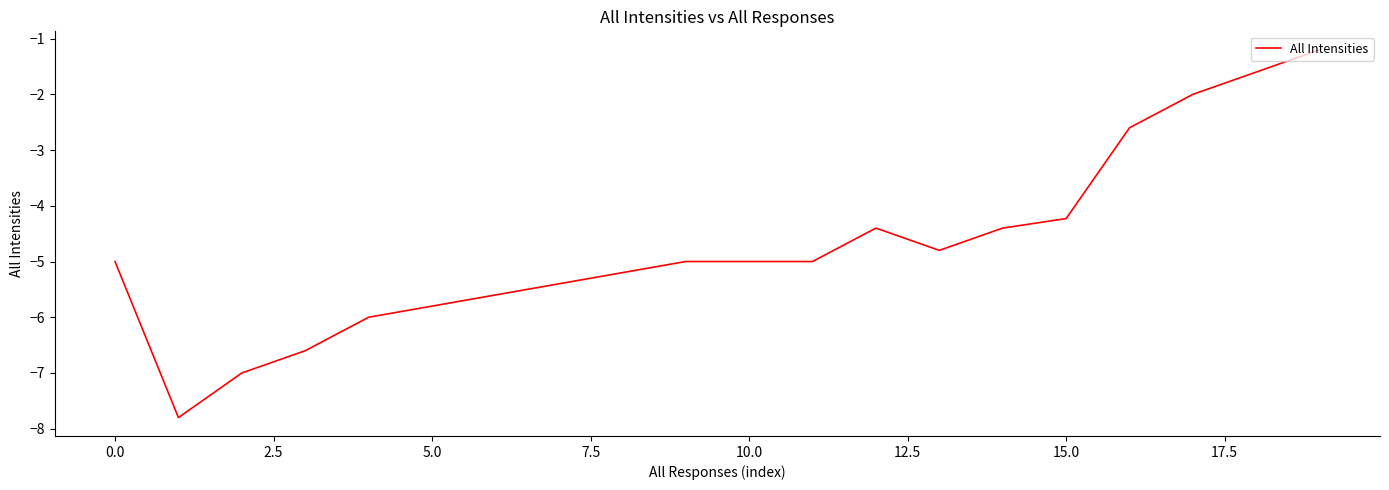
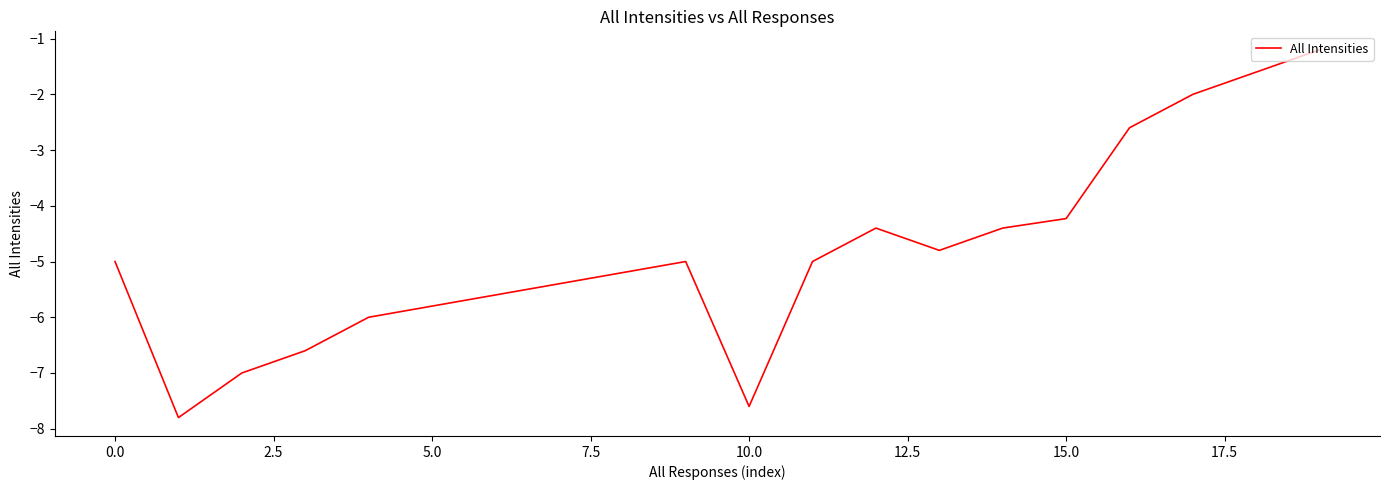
10.0: -5.0 -> -7.6
